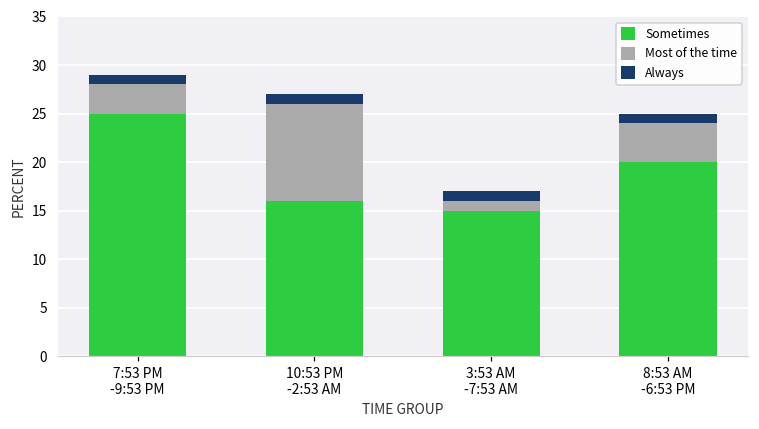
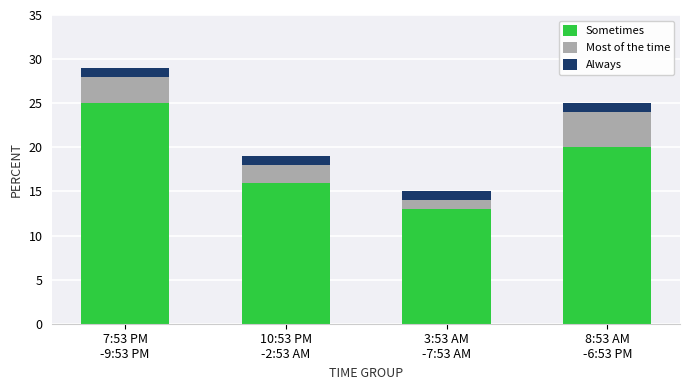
Most of the time, 10:53 PM -2:53 AM: 10 -> 2
Sometimes, 3:53 AM -7:53 AM: 15 -> 13
